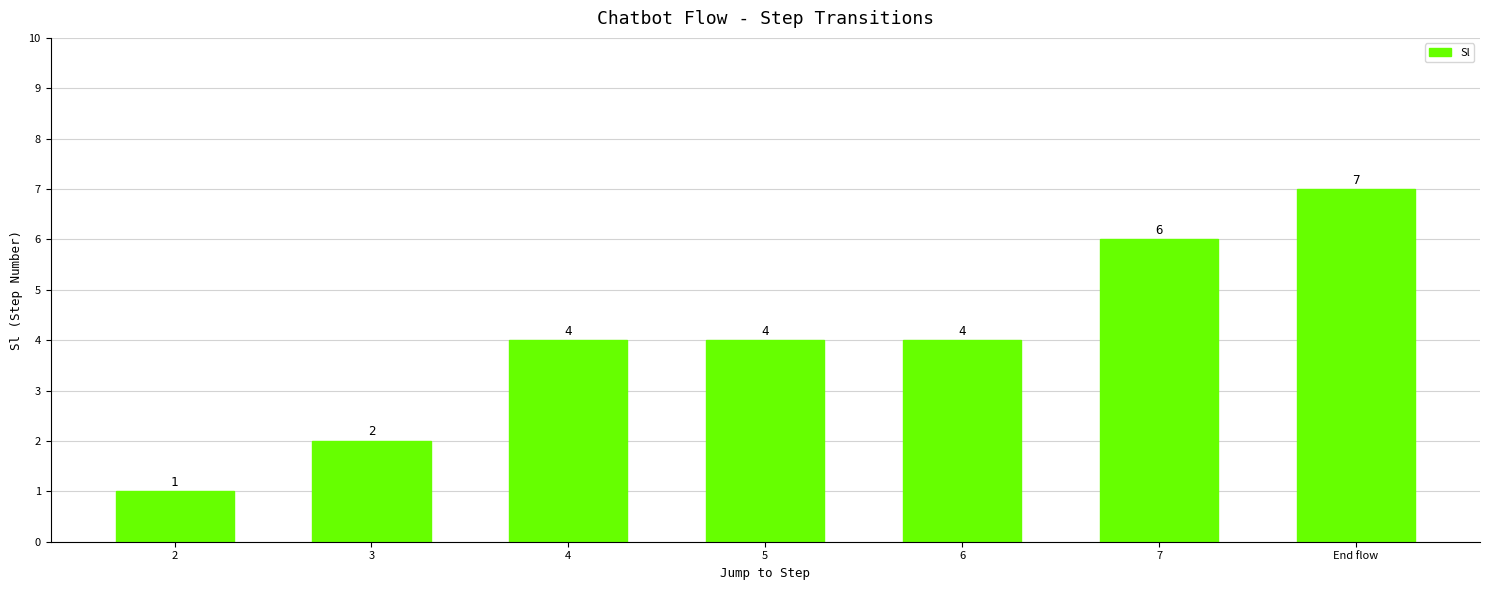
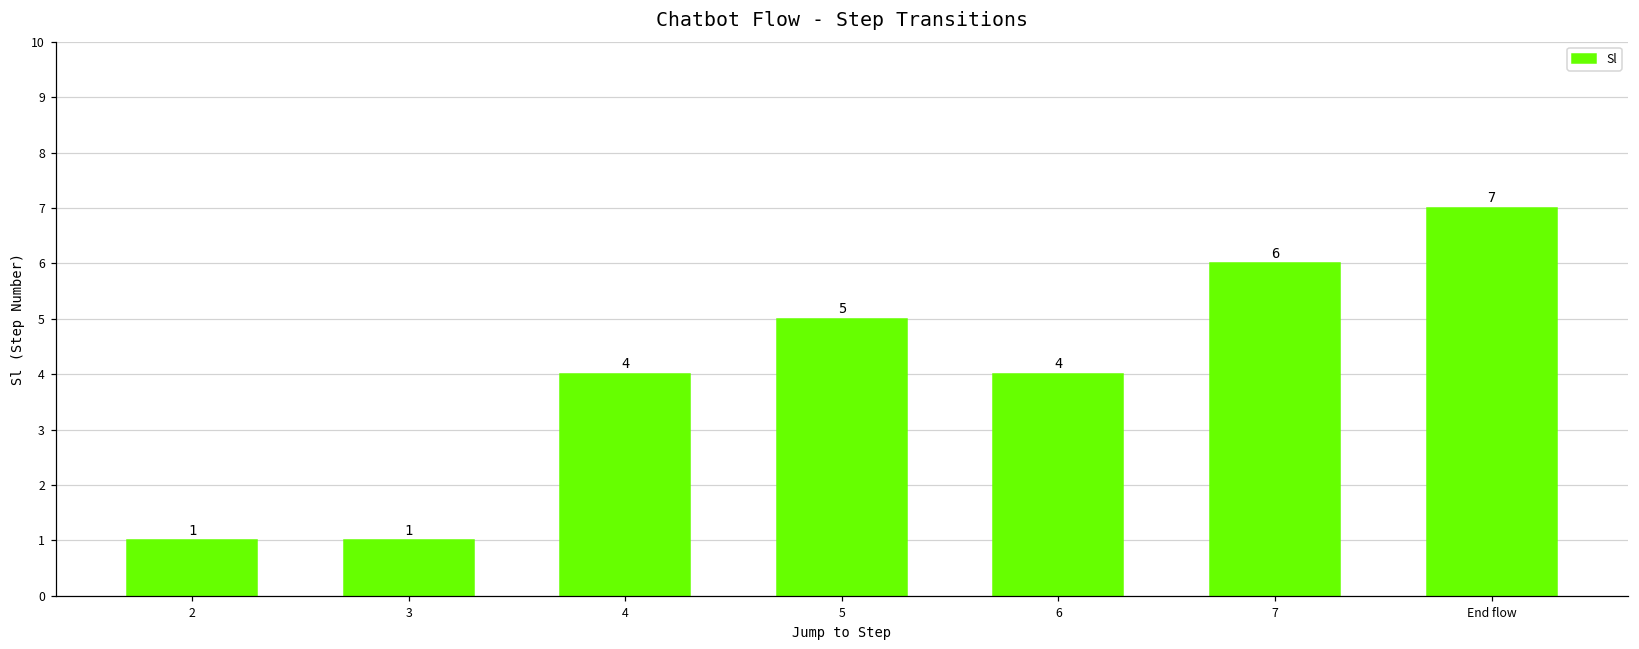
3: 2 -> 1
5: 4 -> 5
